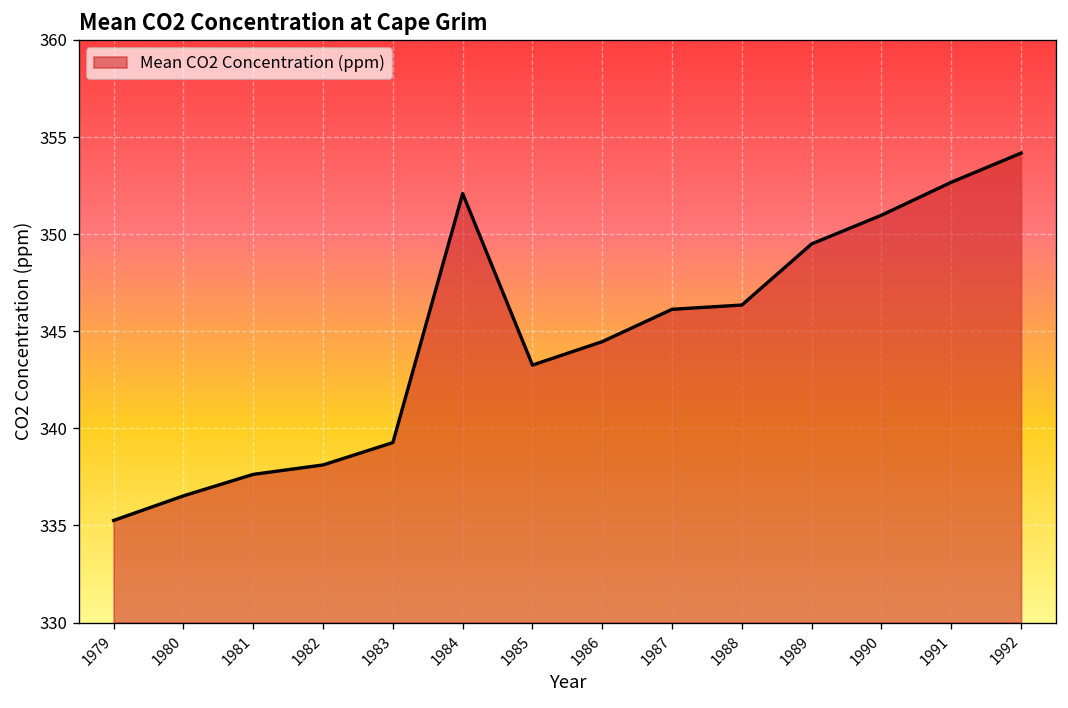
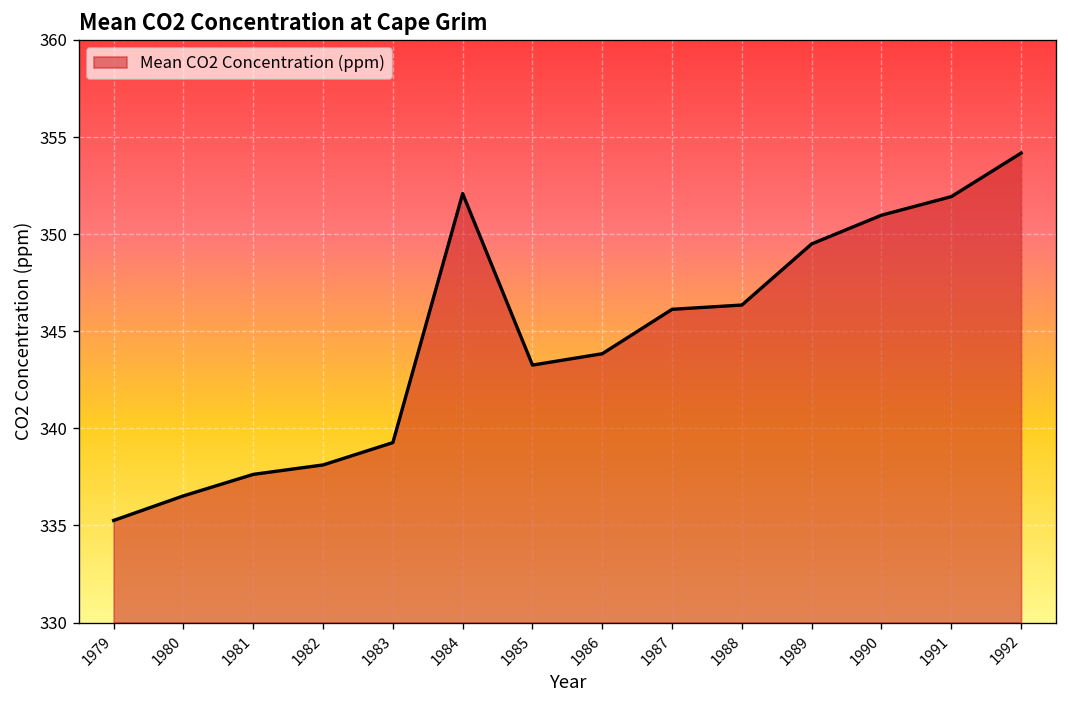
1986: 344.5 -> 343.8
1991: 352.7 -> 351.9
